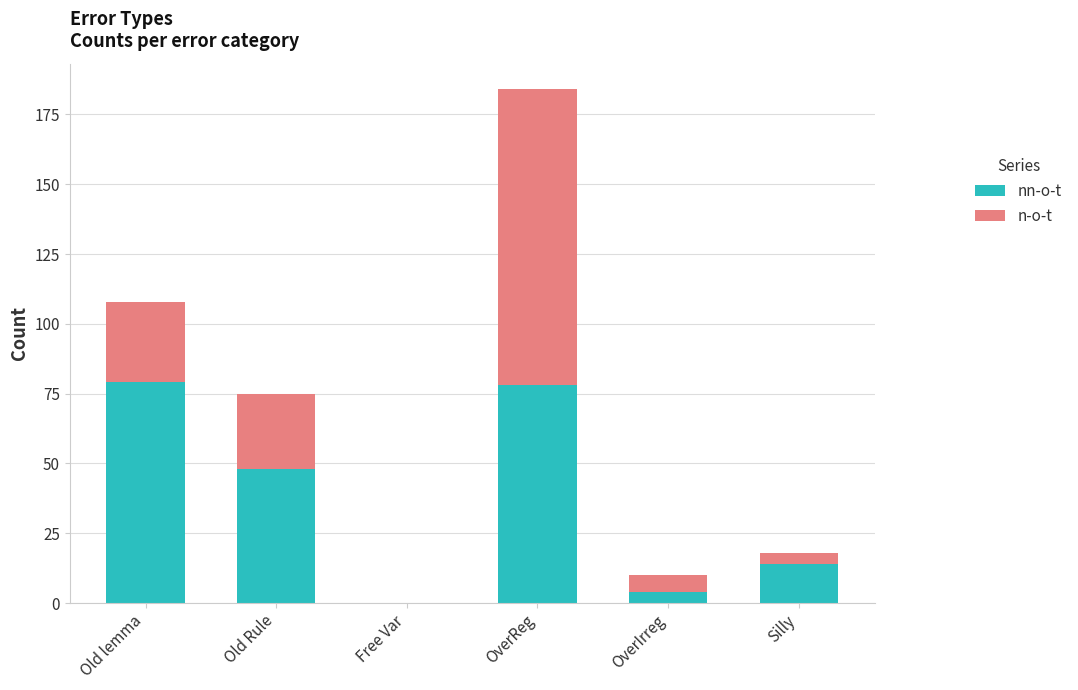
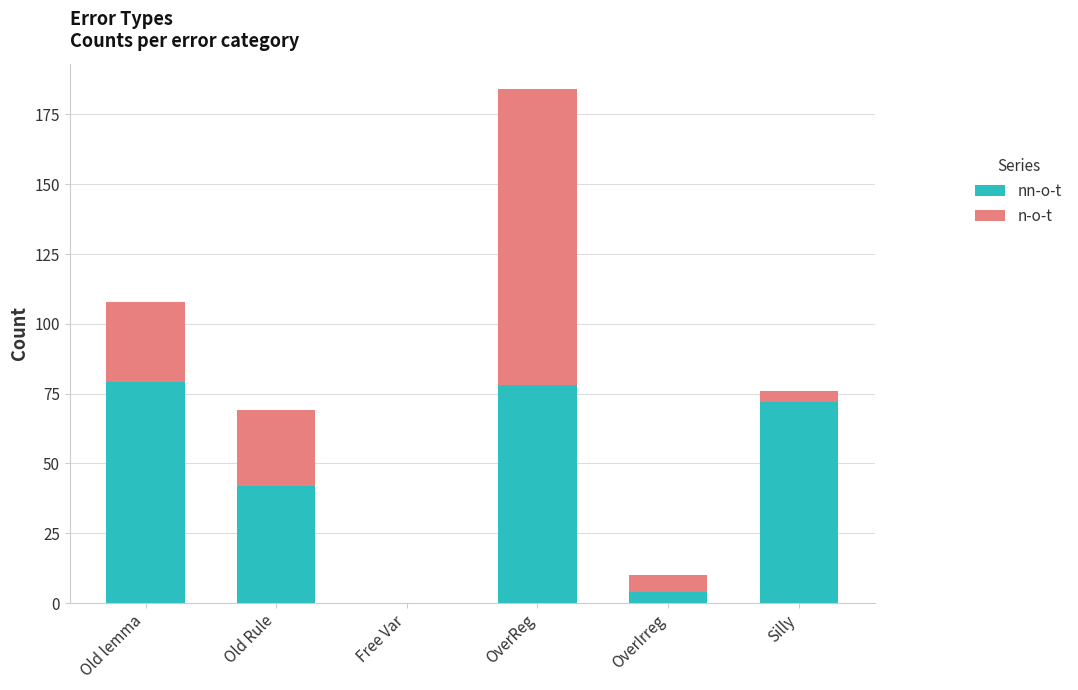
nn-o-t, Old Rule: 48 -> 42
nn-o-t, Silly: 14 -> 72
